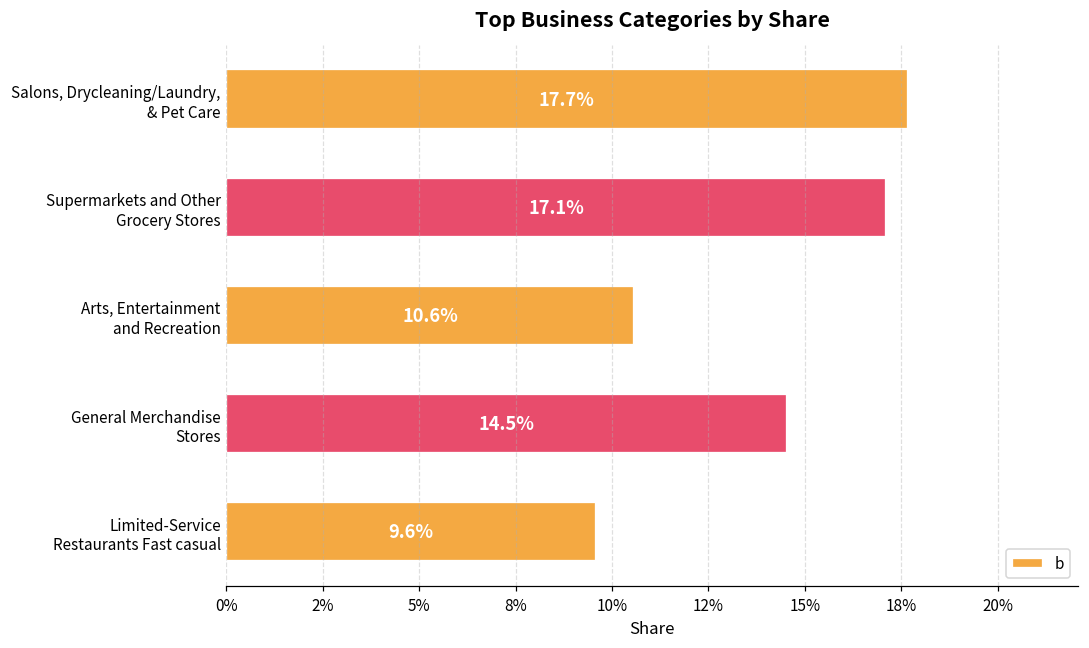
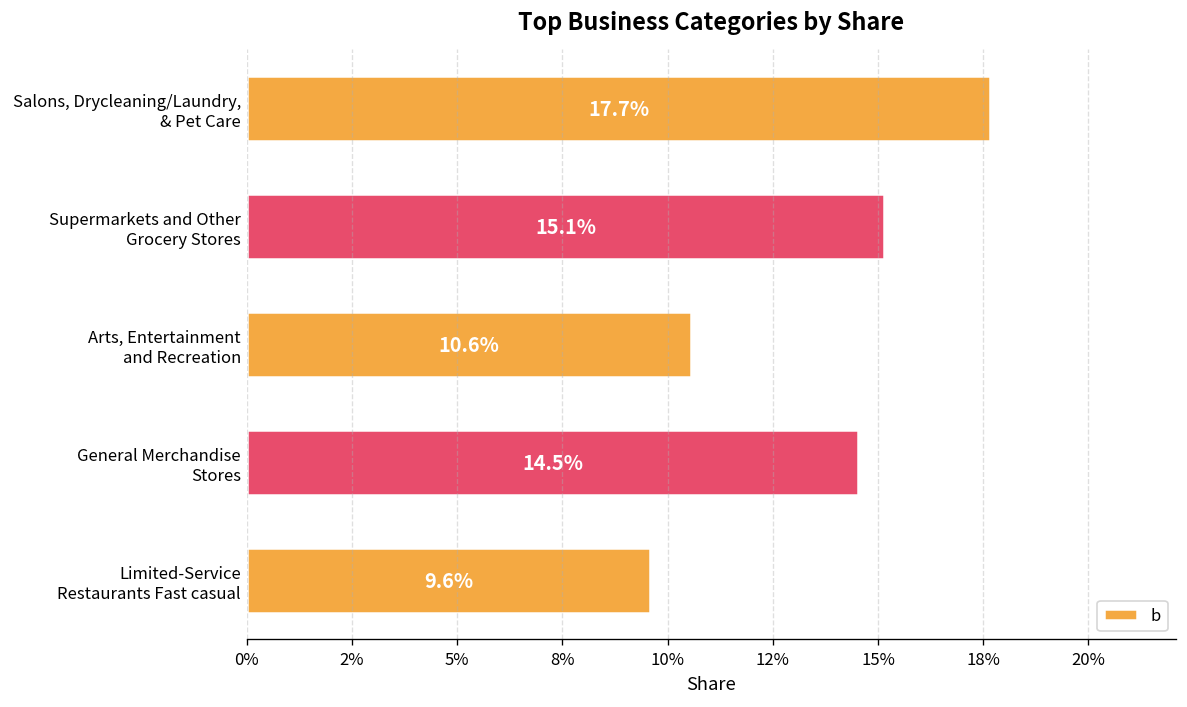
Supermarkets and Other Grocery Stores: 17.1% -> 15.1%
